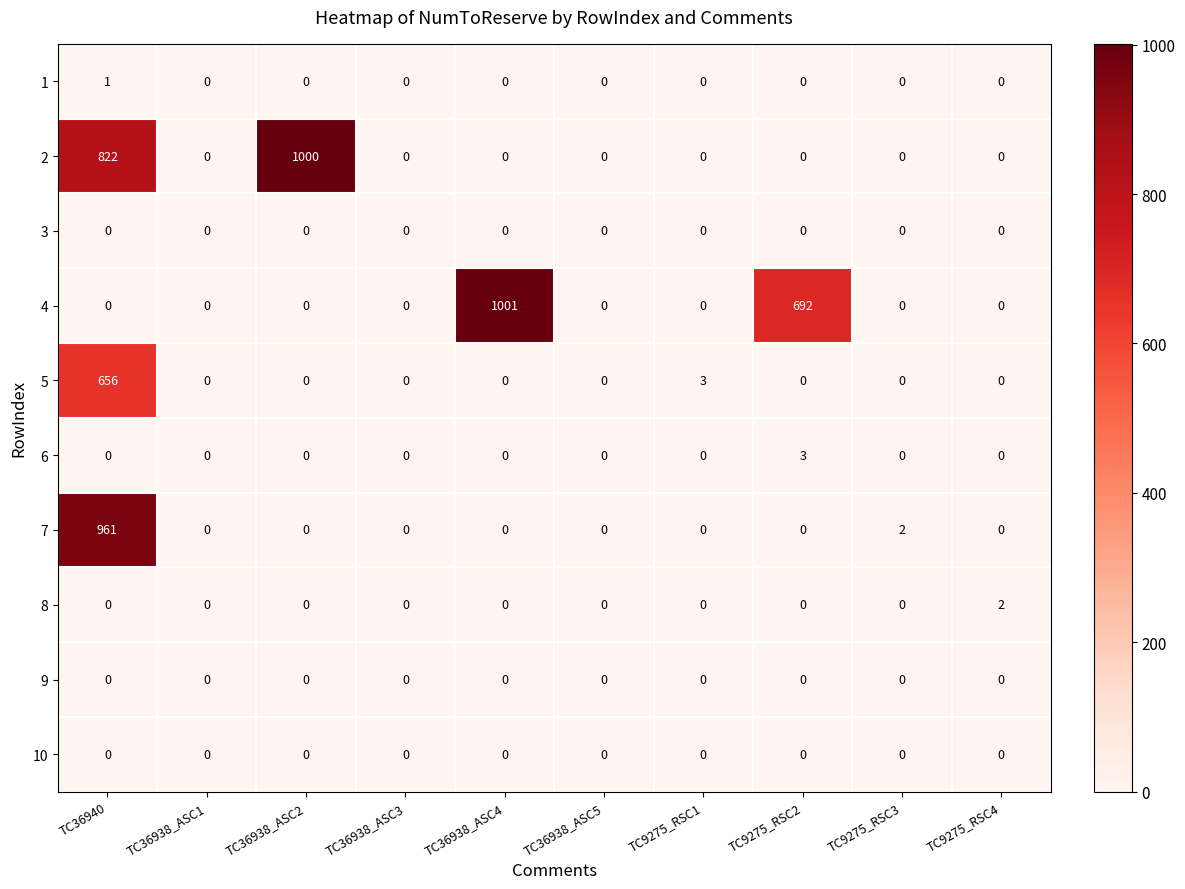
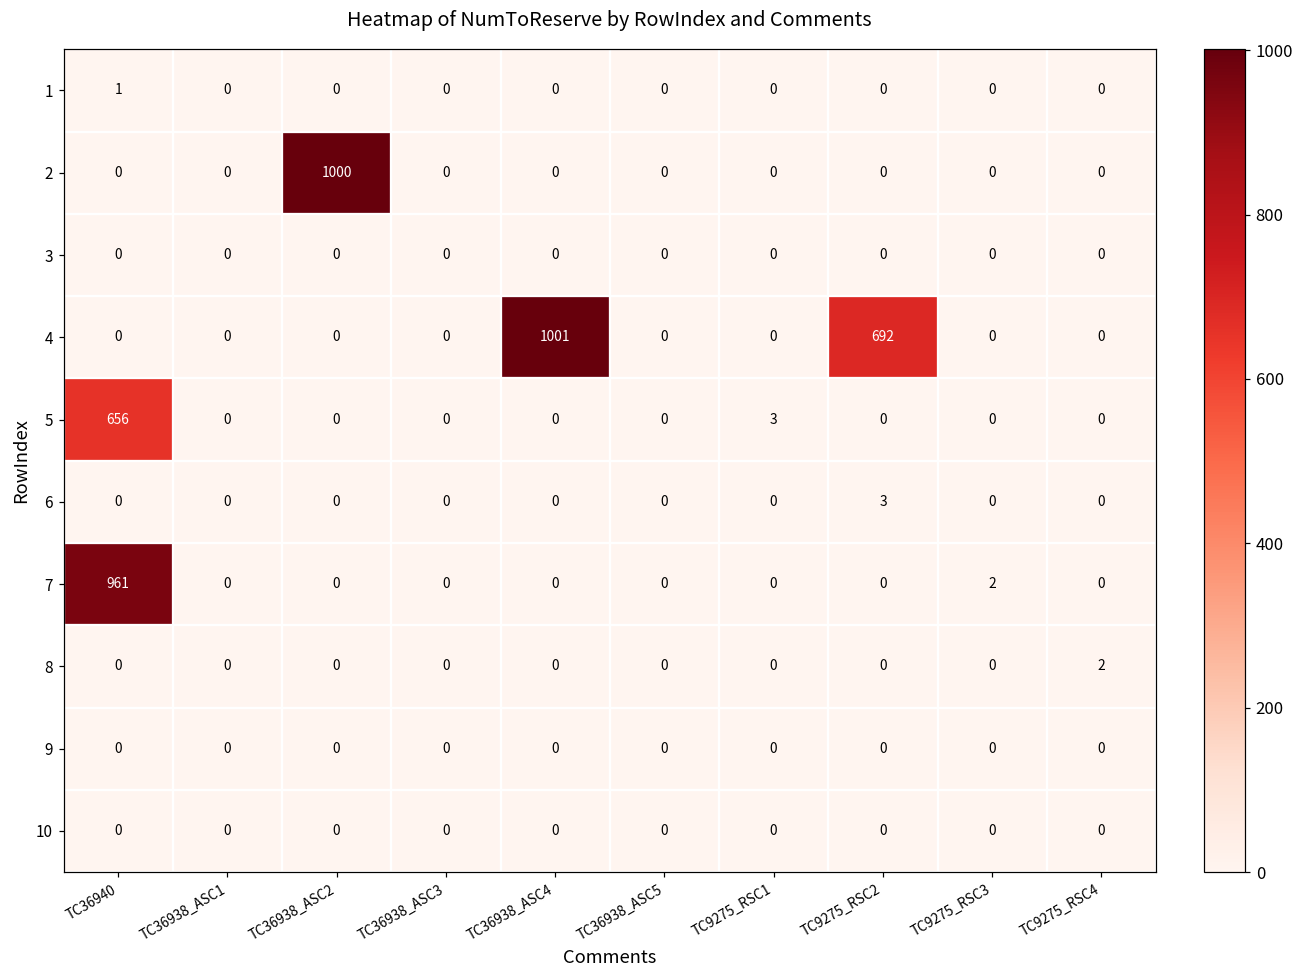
2, TC36940: 822 -> 0
